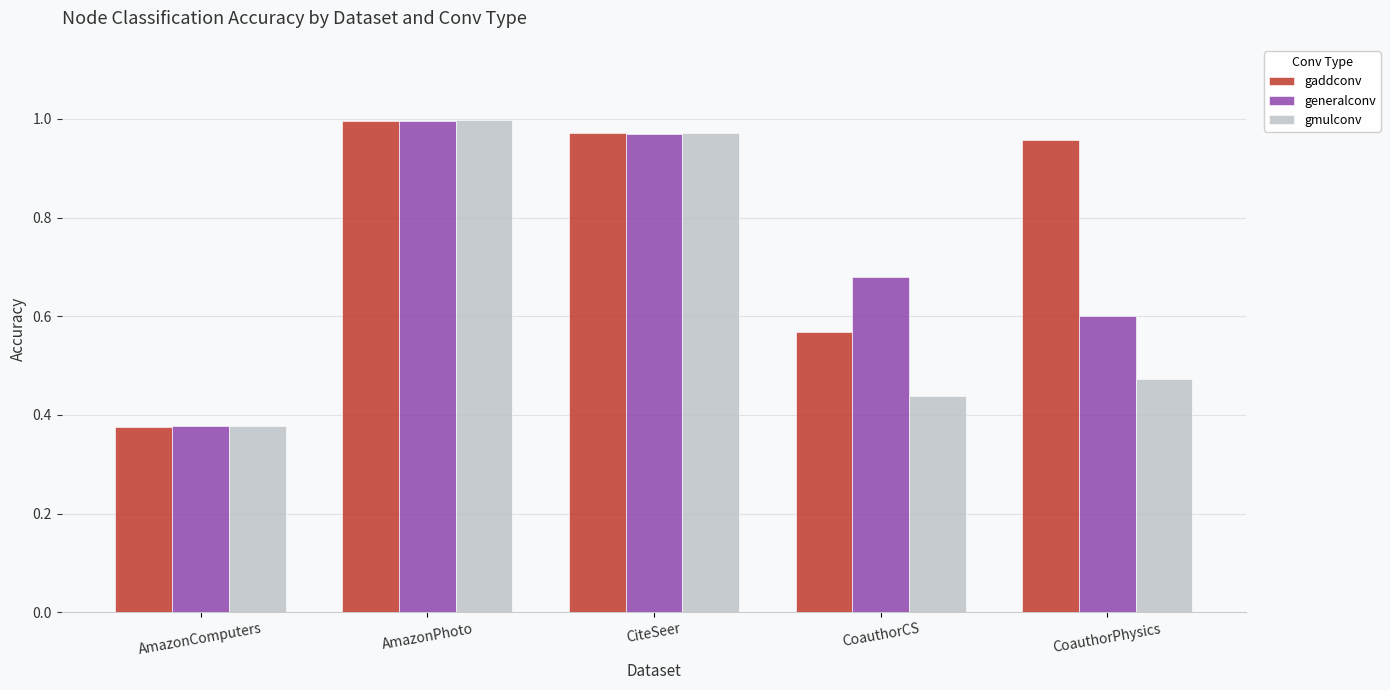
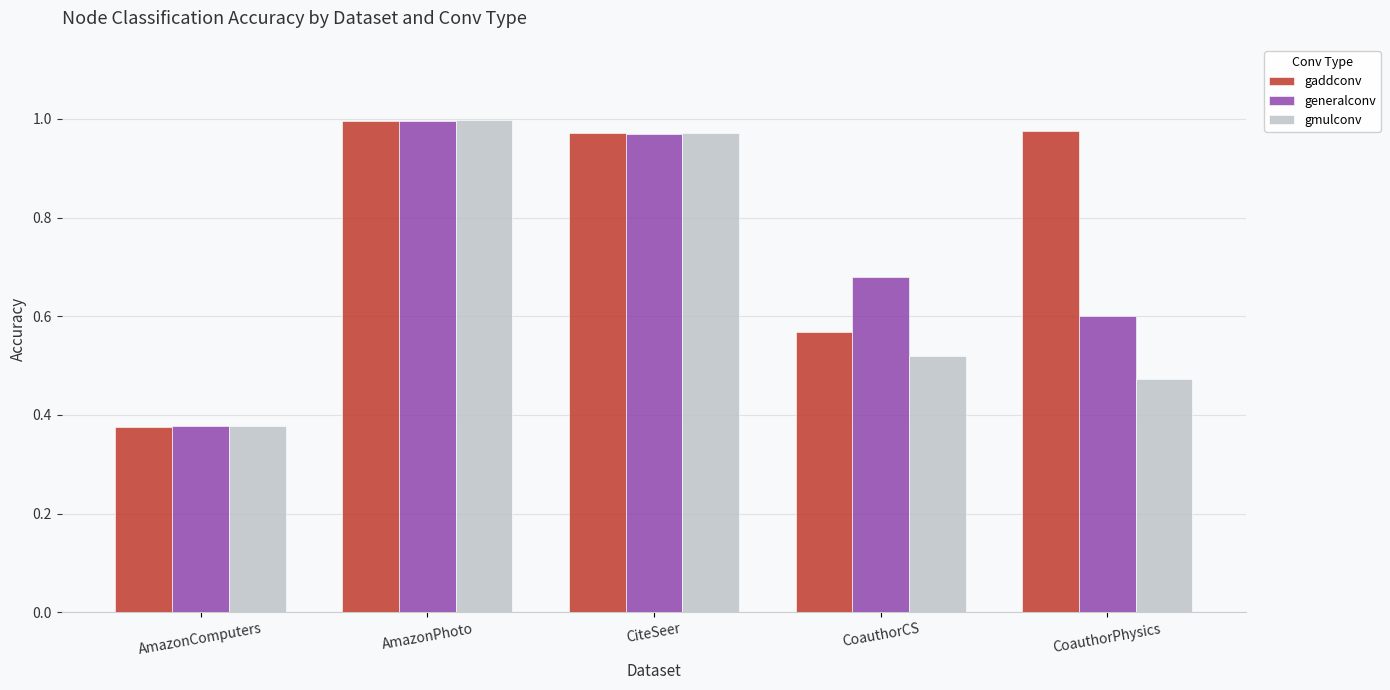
gmulconv, CoauthorCS: 0.44 -> 0.52
gaddconv, CoauthorPhysics: 0.96 -> 0.98
